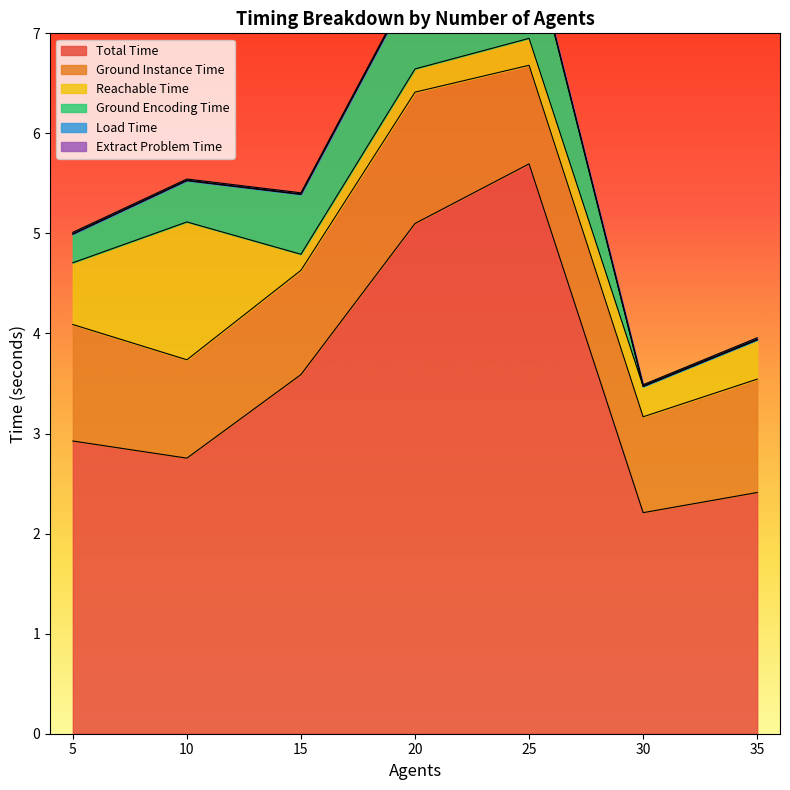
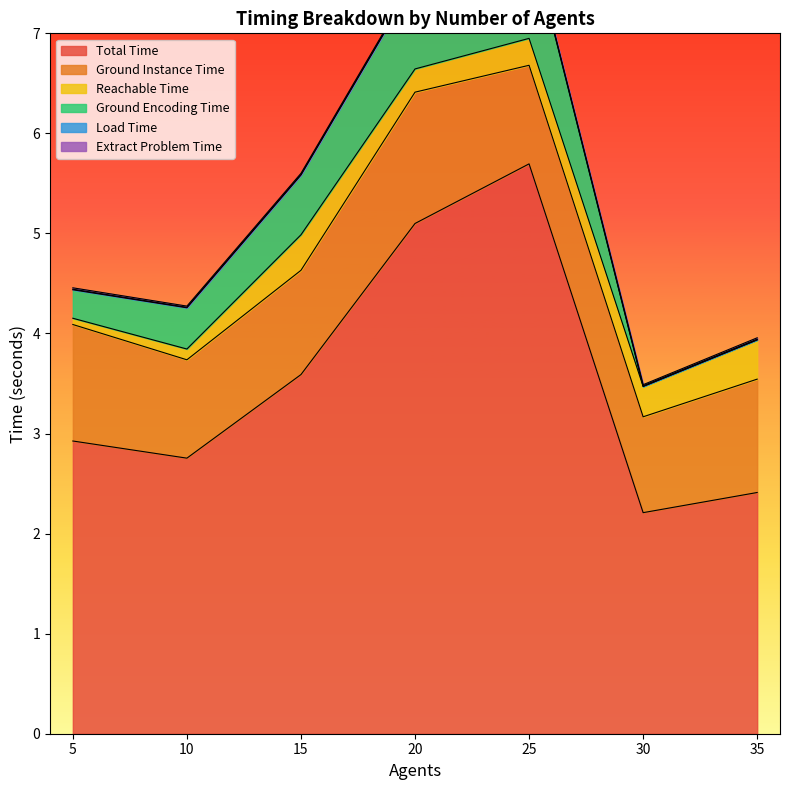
Reachable Time, 5: 0.62 -> 0.06
Reachable Time, 10: 1.38 -> 0.11
Reachable Time, 15: 0.16 -> 0.35
